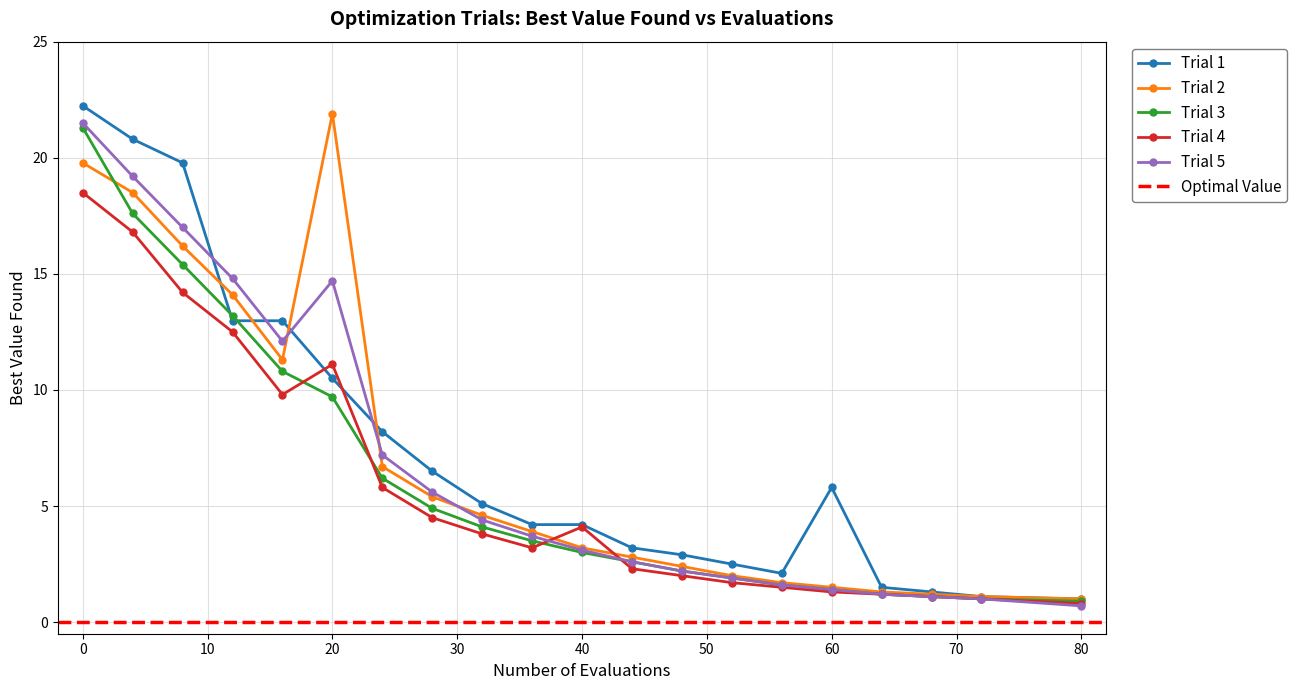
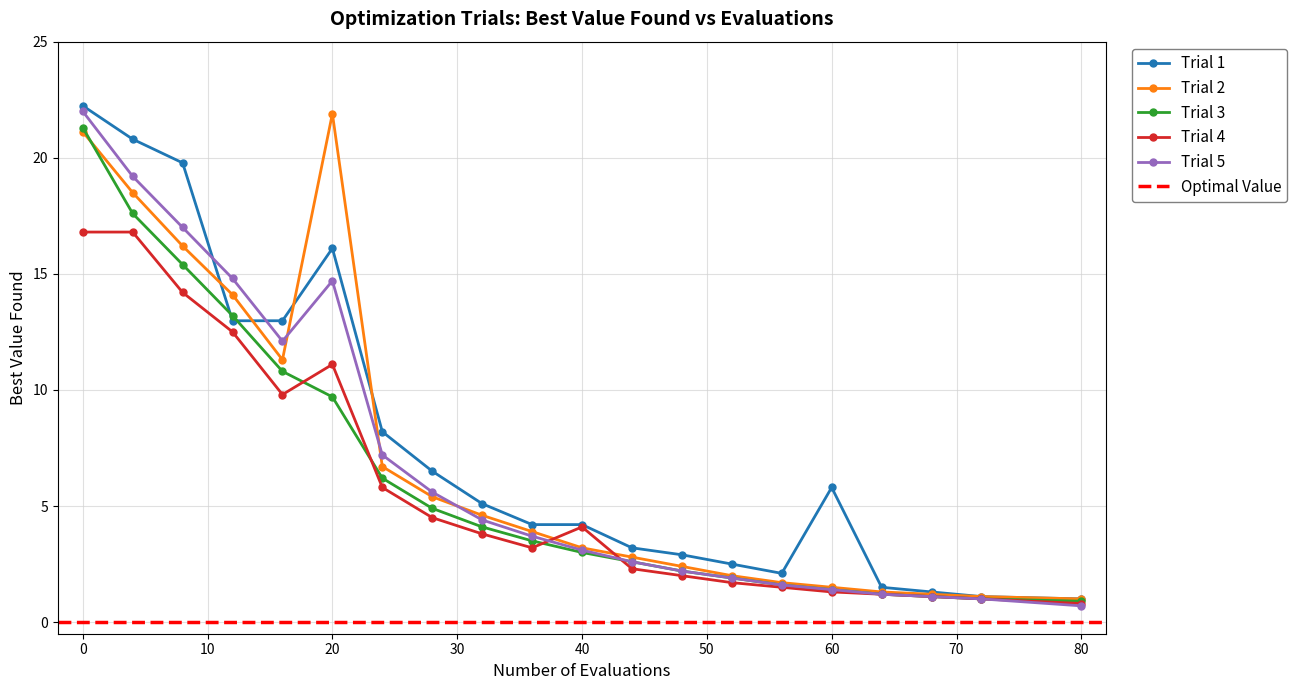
Trial 2, 0: 19.8 -> 21.1
Trial 4, 0: 18.5 -> 16.8
Trial 5, 0: 21.5 -> 22.0
Trial 1, 20: 10.5 -> 16.1
